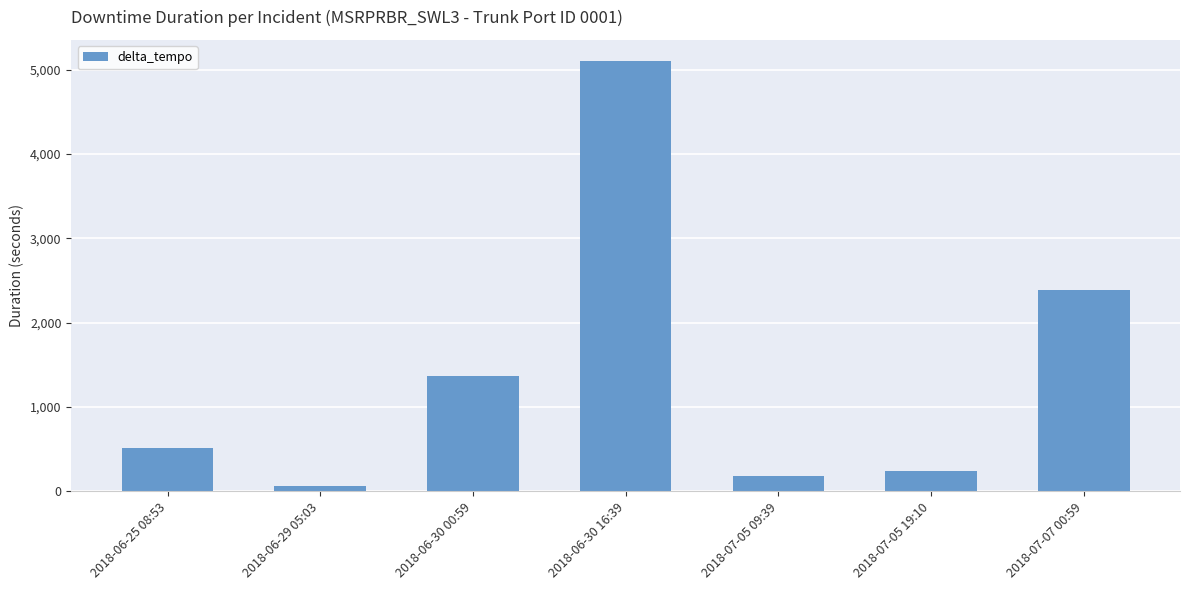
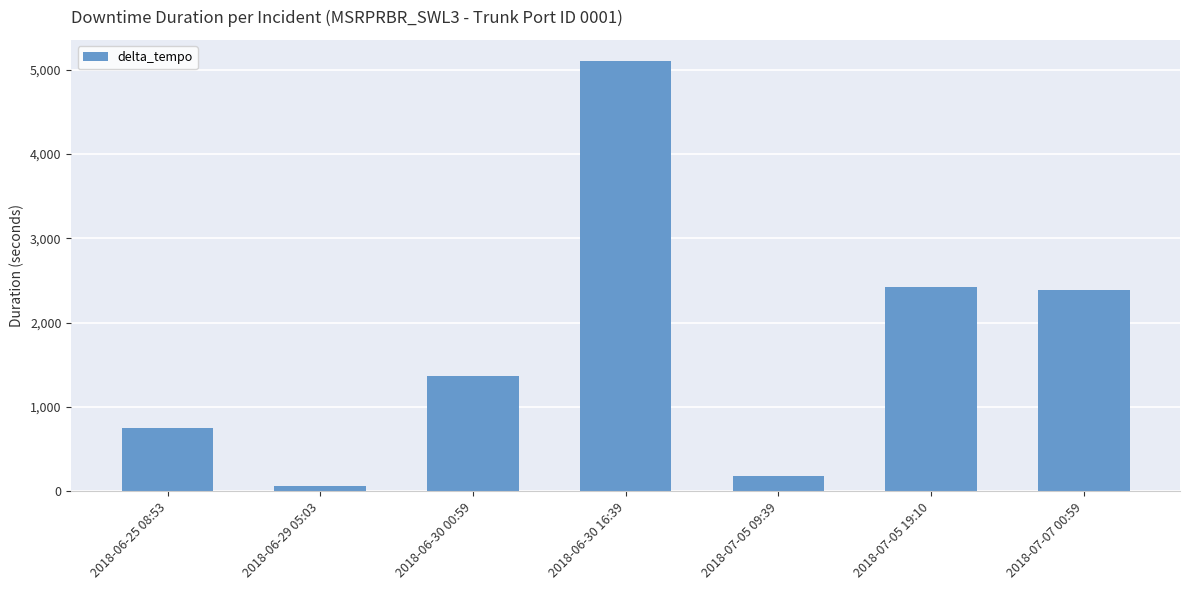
2018-06-25 08:53: 500 -> 700
2018-07-05 19:10: 200 -> 2,400
